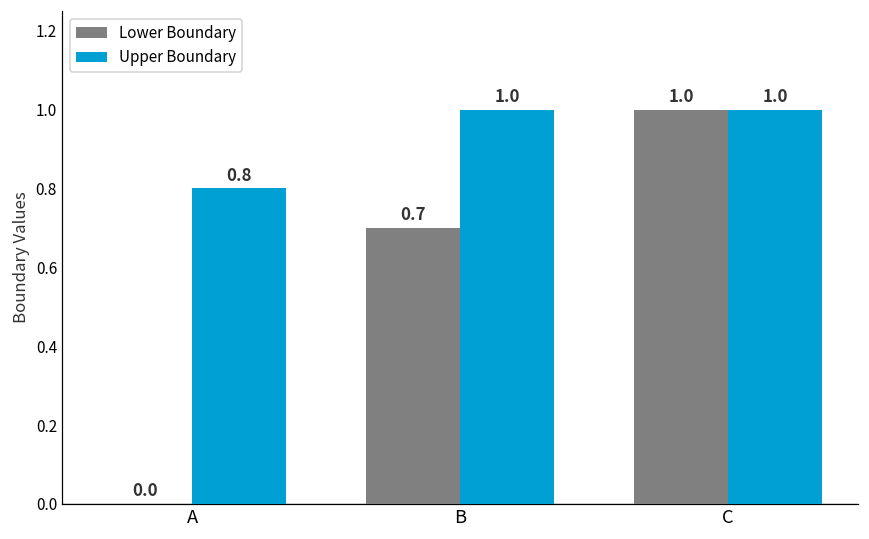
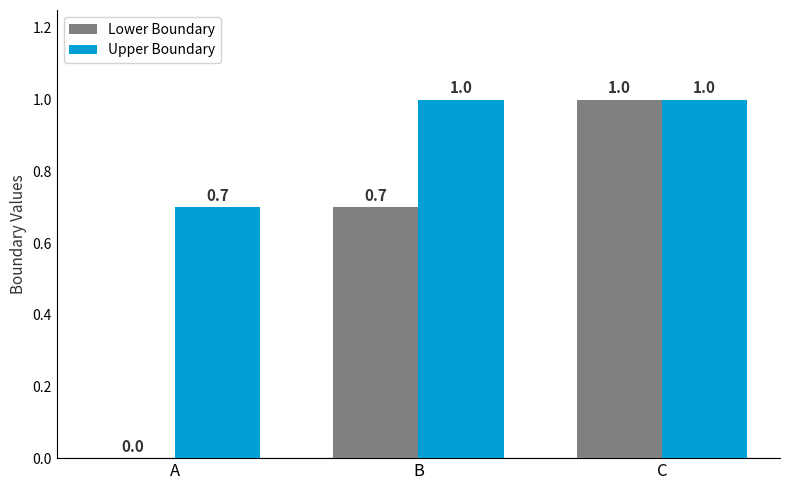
Upper Boundary, A: 0.8 -> 0.7
